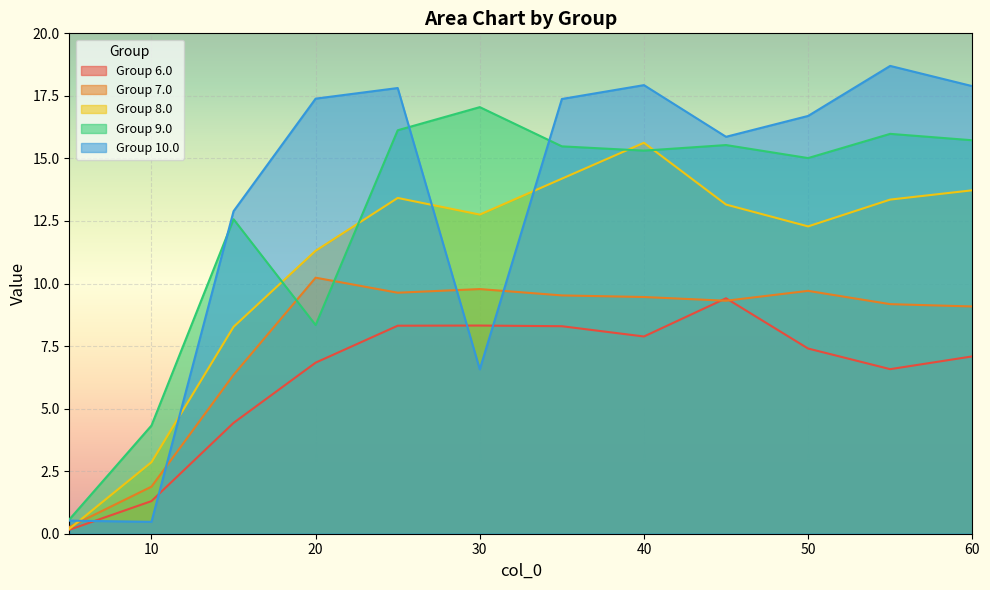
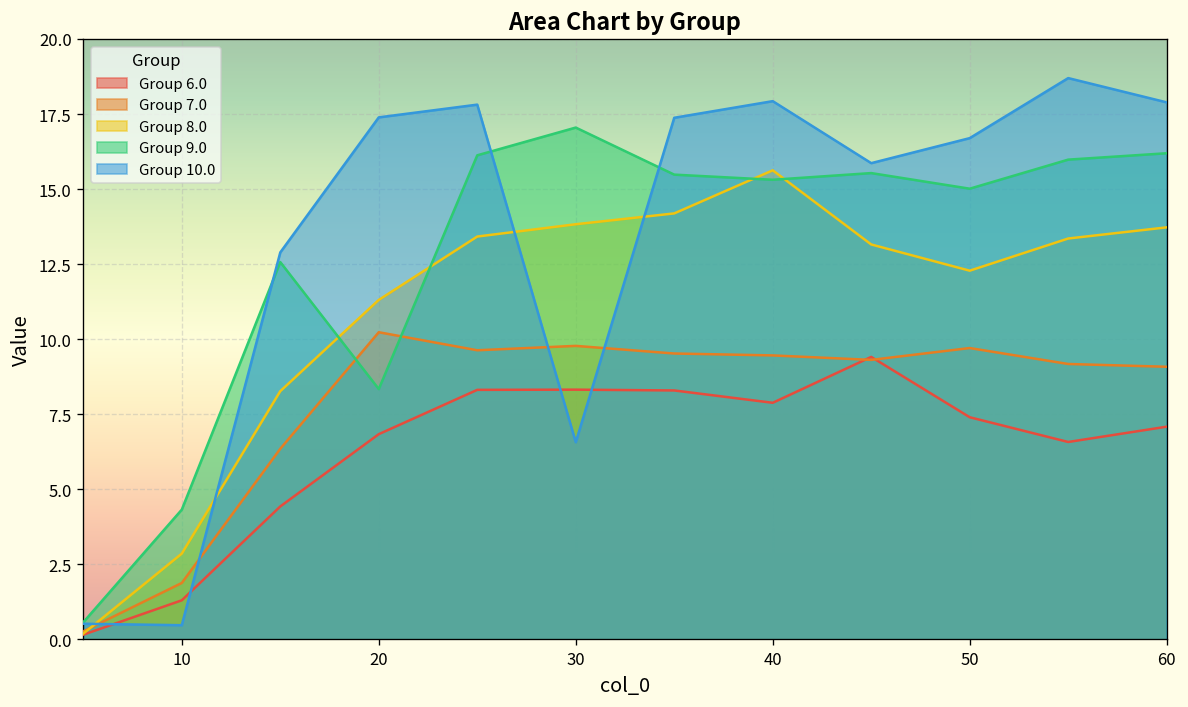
Group 8.0, 30: 12.8 -> 13.8
Group 9.0, 60: 15.7 -> 16.2
